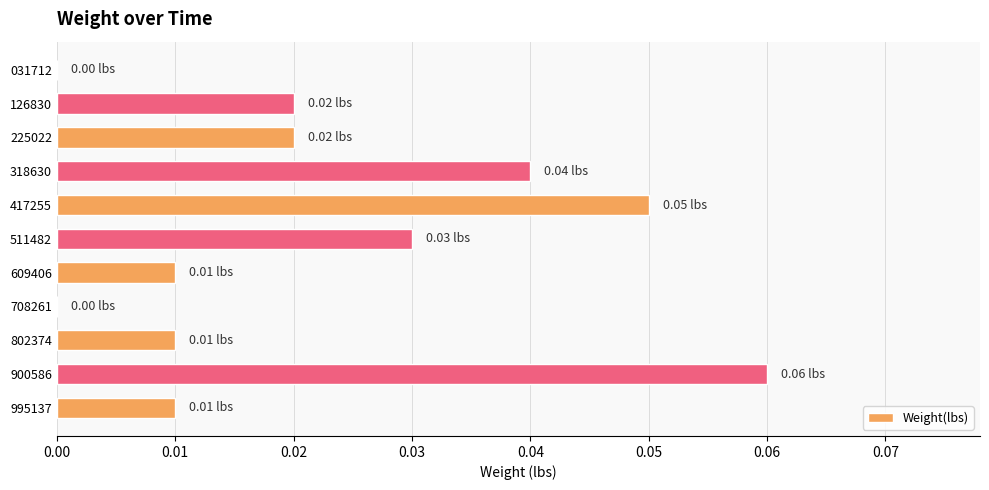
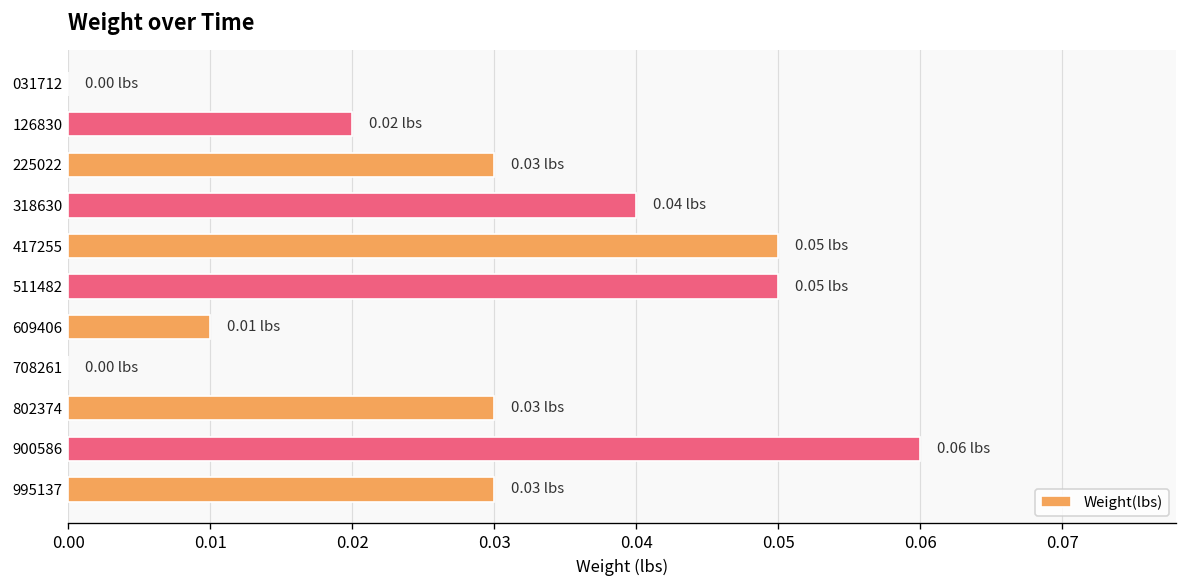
225022: 0.02 -> 0.03
511482: 0.03 -> 0.05
802374: 0.01 -> 0.03
995137: 0.01 -> 0.03
